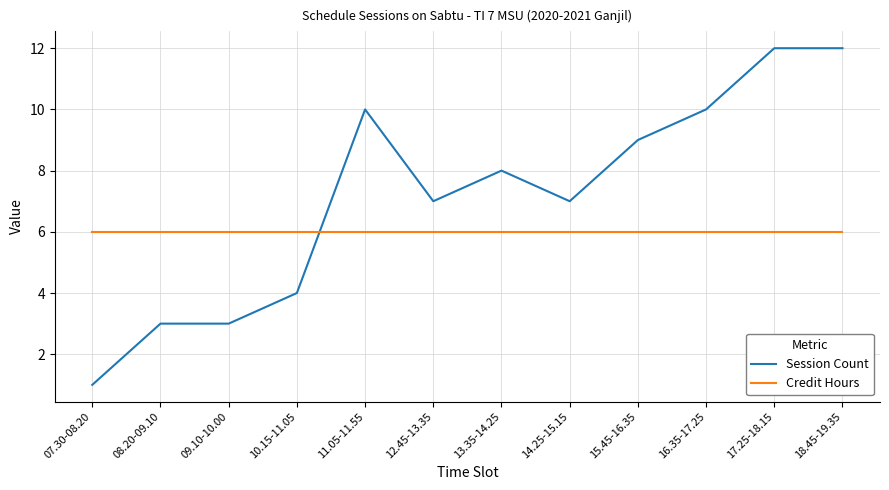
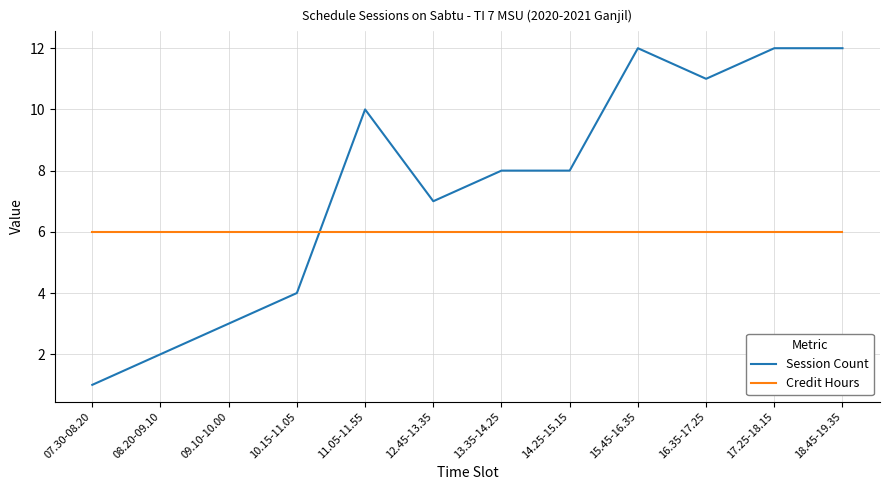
Session Count, 08.20-09.10: 3 -> 2
Session Count, 14.25-15.15: 7 -> 8
Session Count, 15.45-16.35: 9 -> 12
Session Count, 16.35-17.25: 10 -> 11
